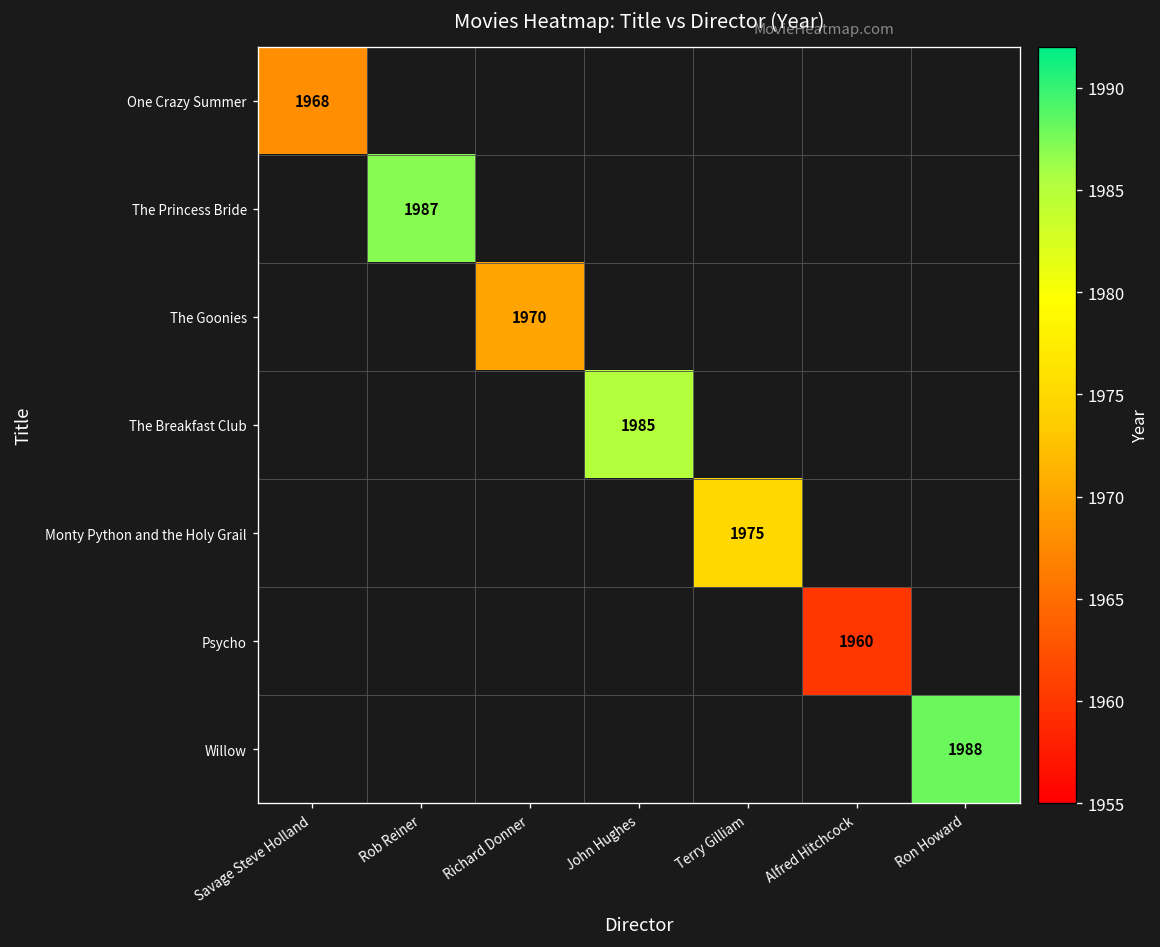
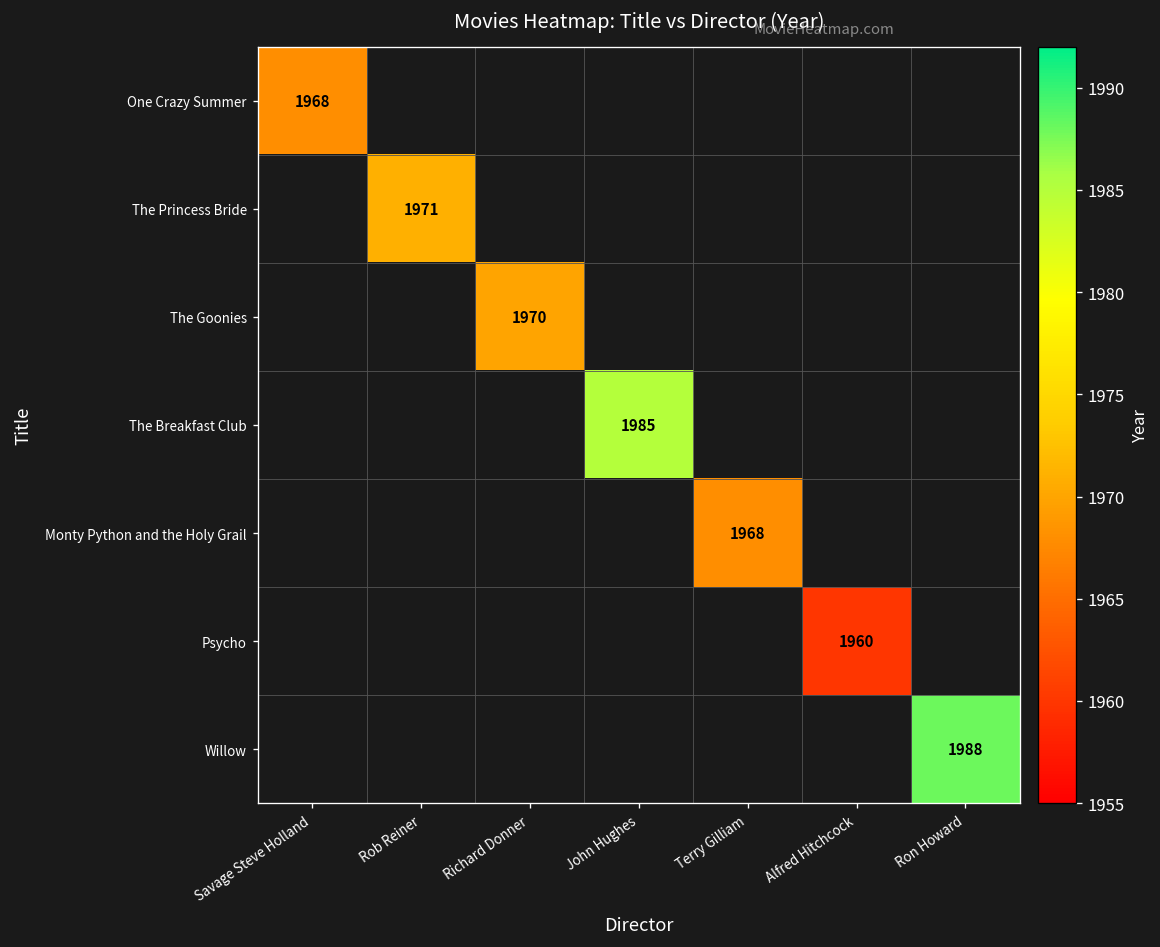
The Princess Bride, Rob Reiner: 1987 -> 1971
Monty Python and the Holy Grail, Terry Gilliam: 1975 -> 1968
